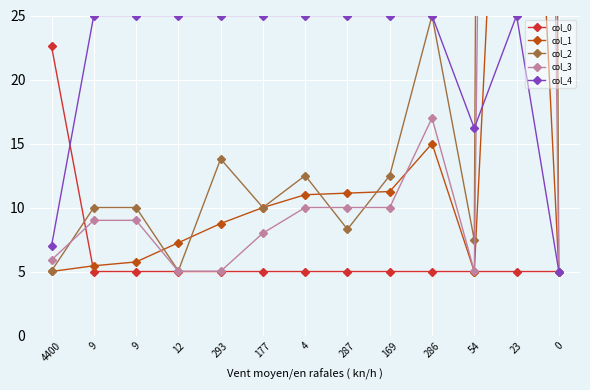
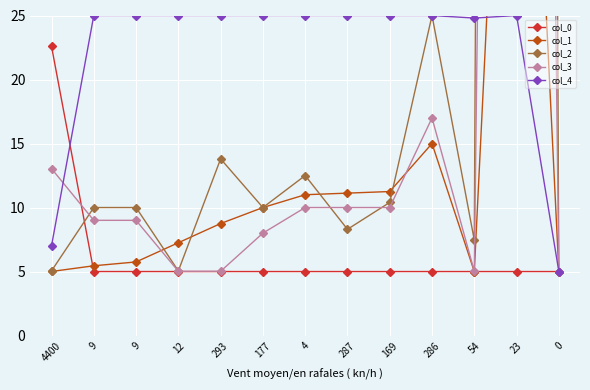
col_3, 4400: 5.9 -> 13.0
col_2, 169: 12.5 -> 10.4
col_4, 54: 16.2 -> 24.8
